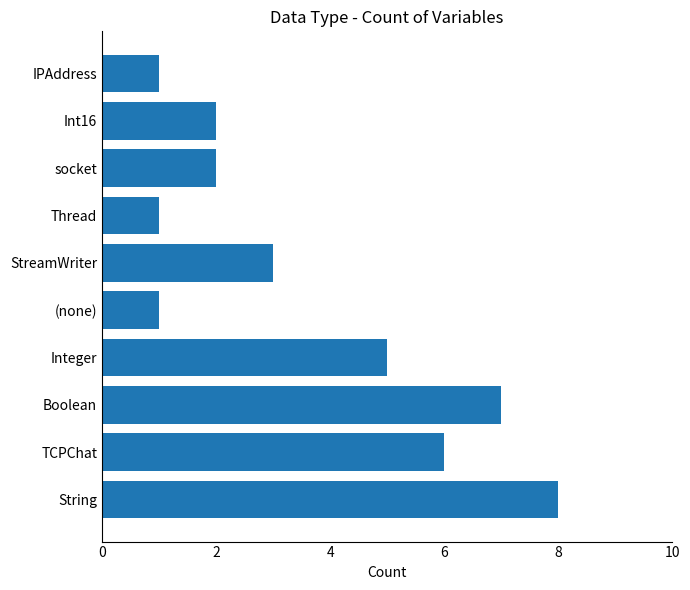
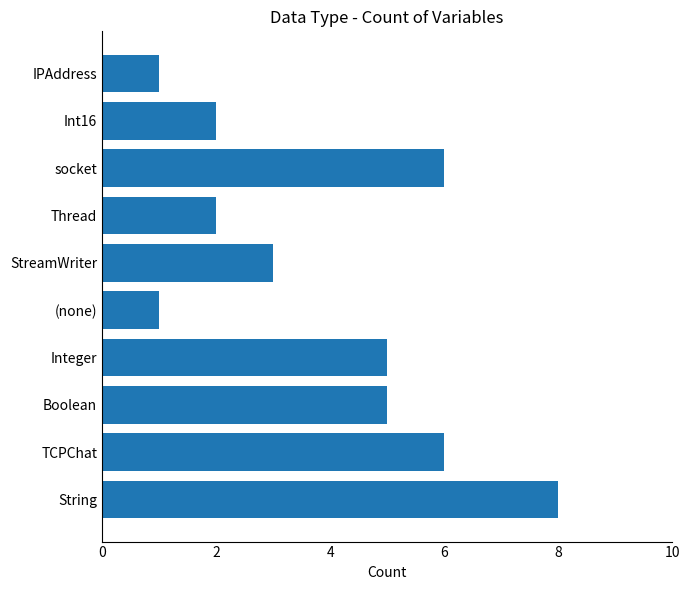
socket: 2 -> 6
Thread: 1 -> 2
Boolean: 7 -> 5
